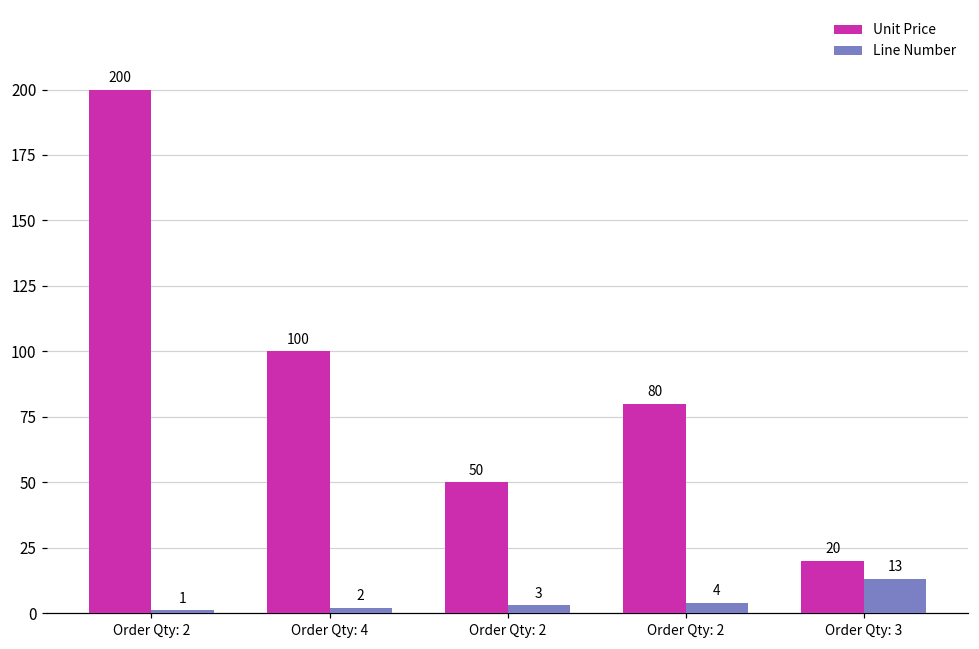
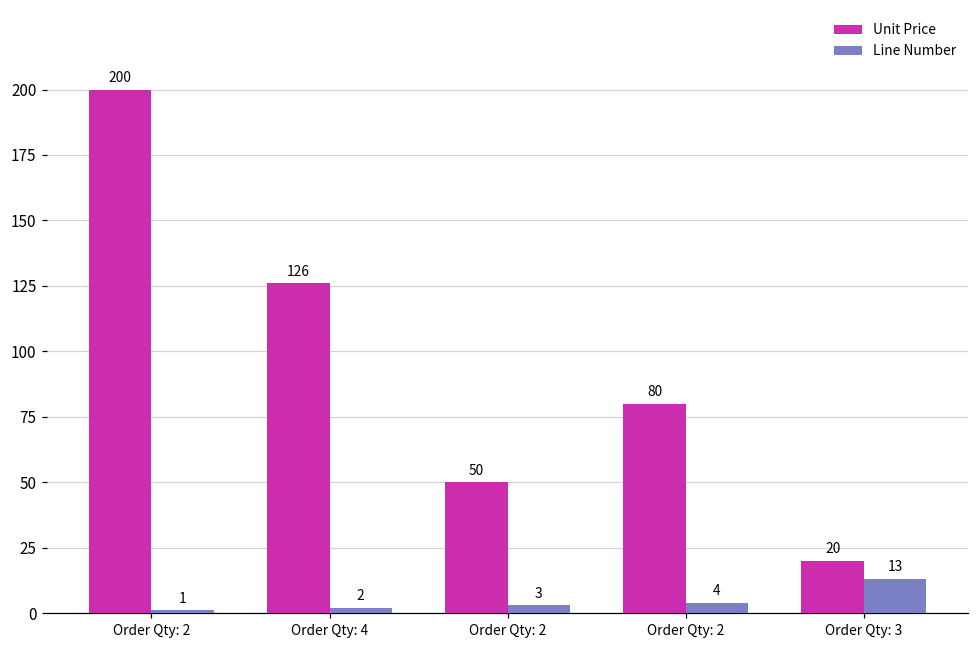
Unit Price, Order Qty: 4: 100 -> 126
